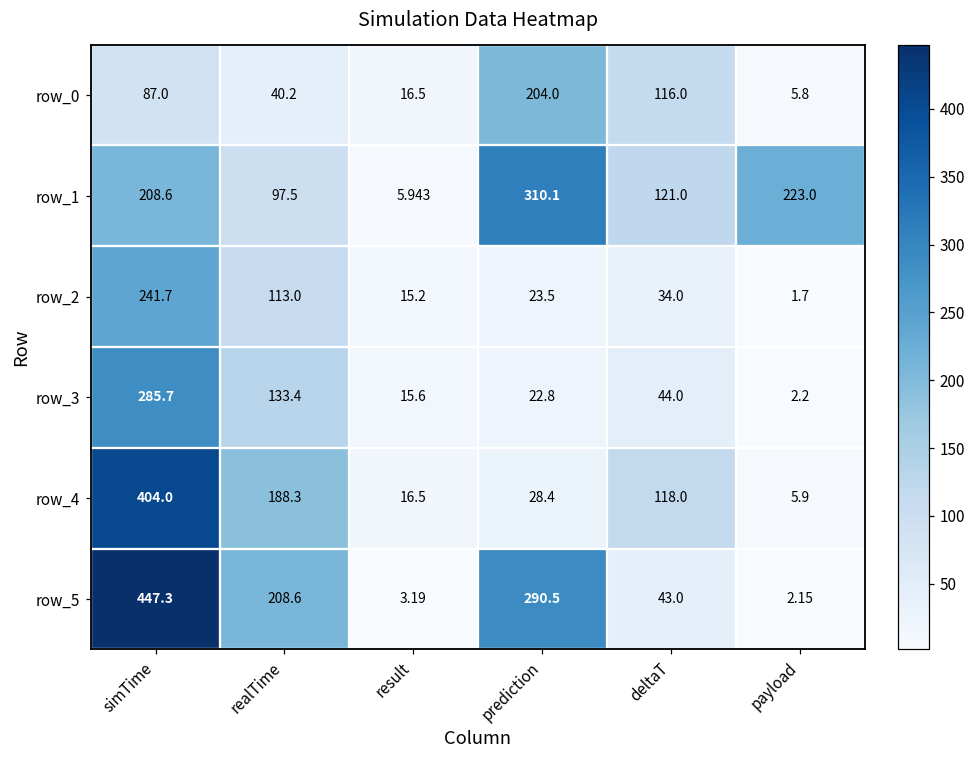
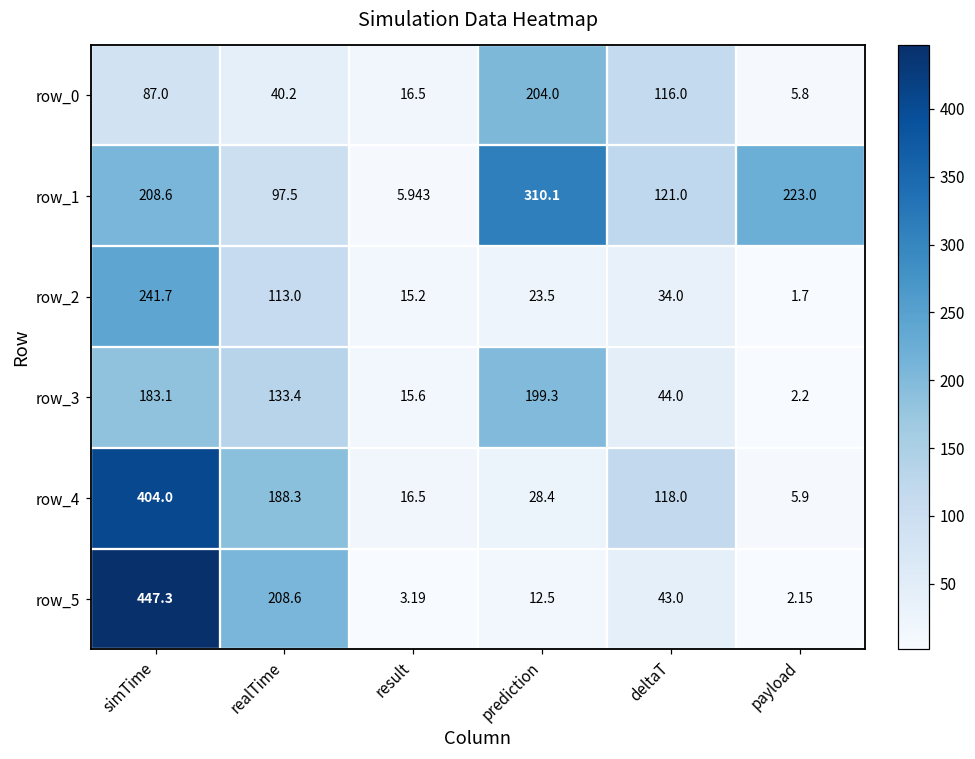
row_3, simTime: 285.7 -> 183.1
row_3, prediction: 22.8 -> 199.3
row_5, prediction: 290.5 -> 12.5
